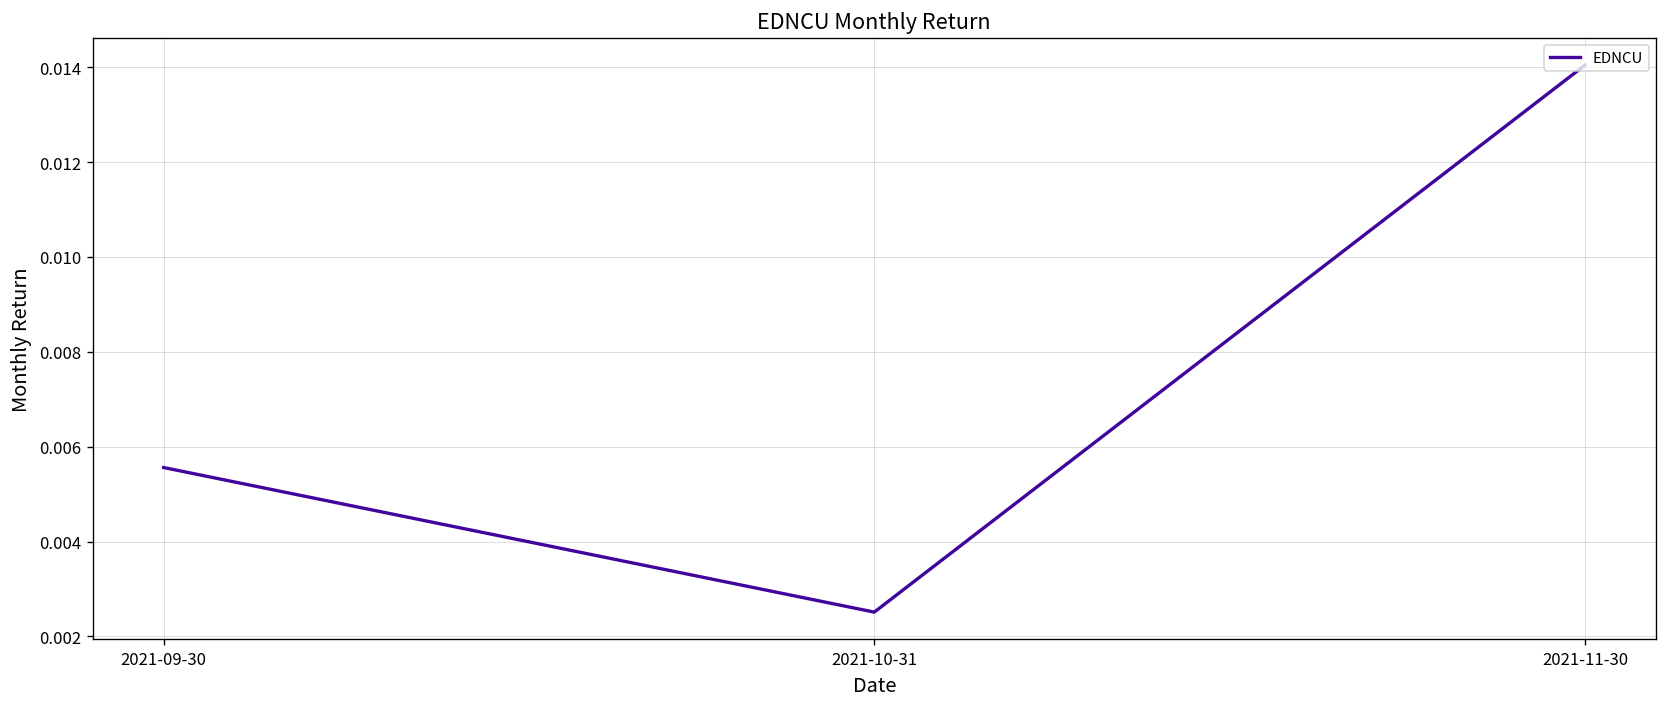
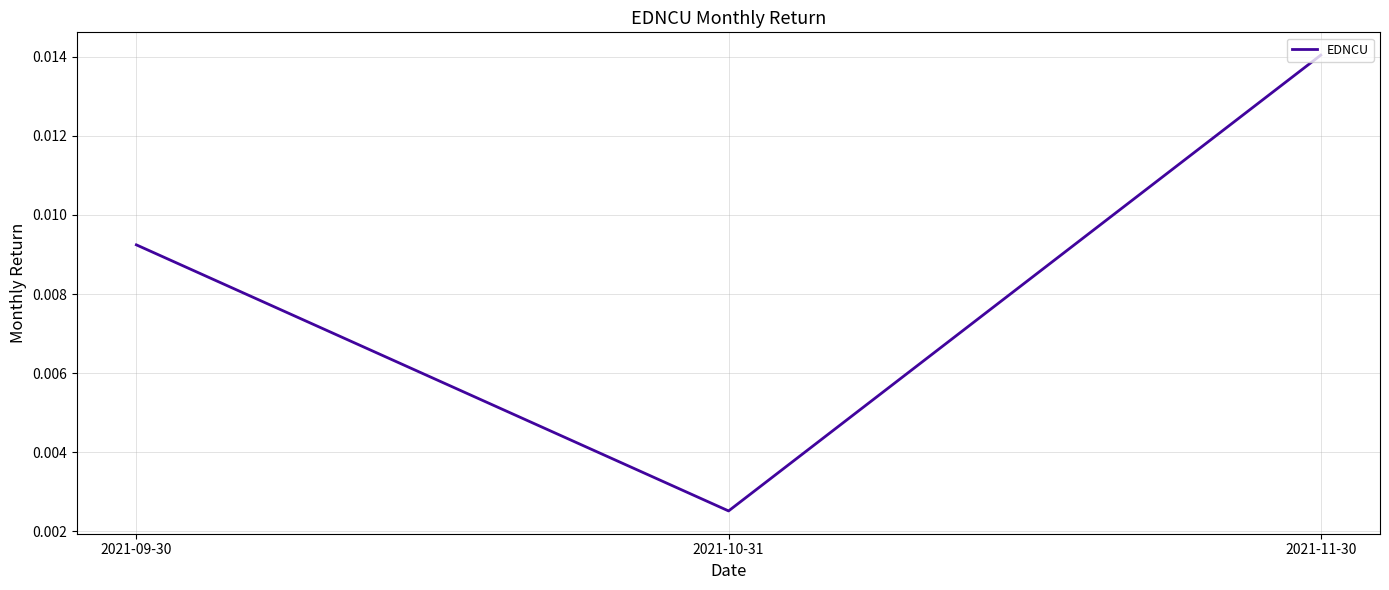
2021-09-30: 0.0056 -> 0.0092
